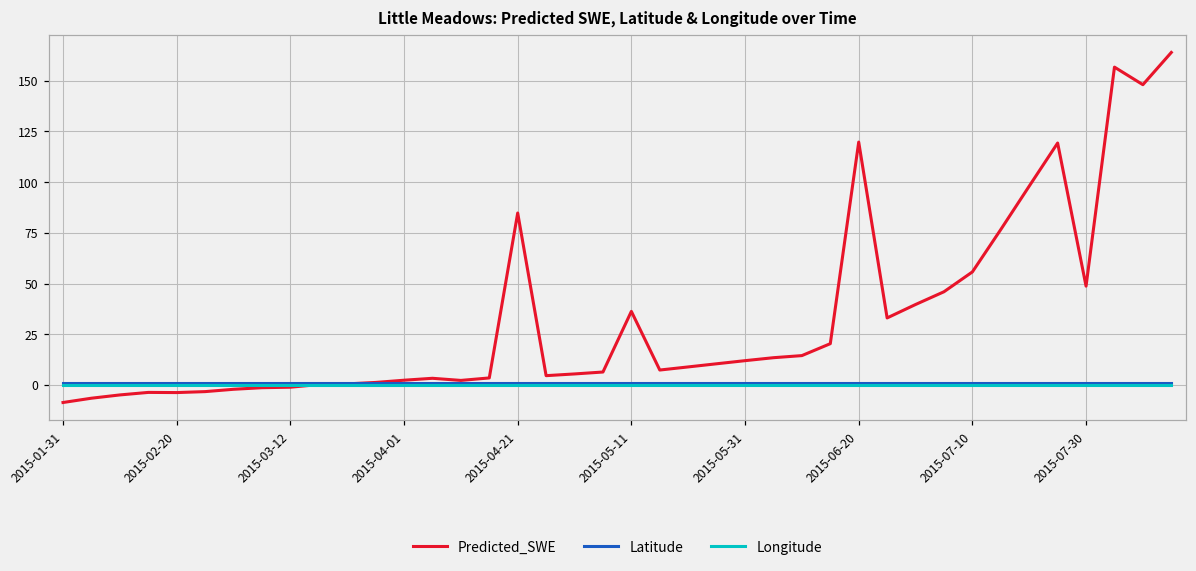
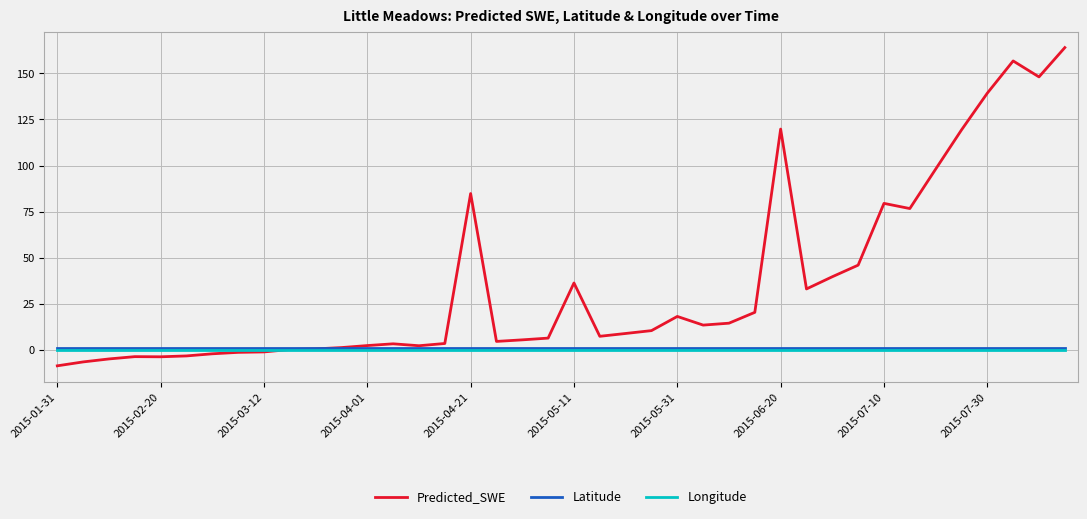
Predicted_SWE, 2015-05-31: 12 -> 18
Predicted_SWE, 2015-07-10: 56 -> 79
Predicted_SWE, 2015-07-30: 49 -> 139
